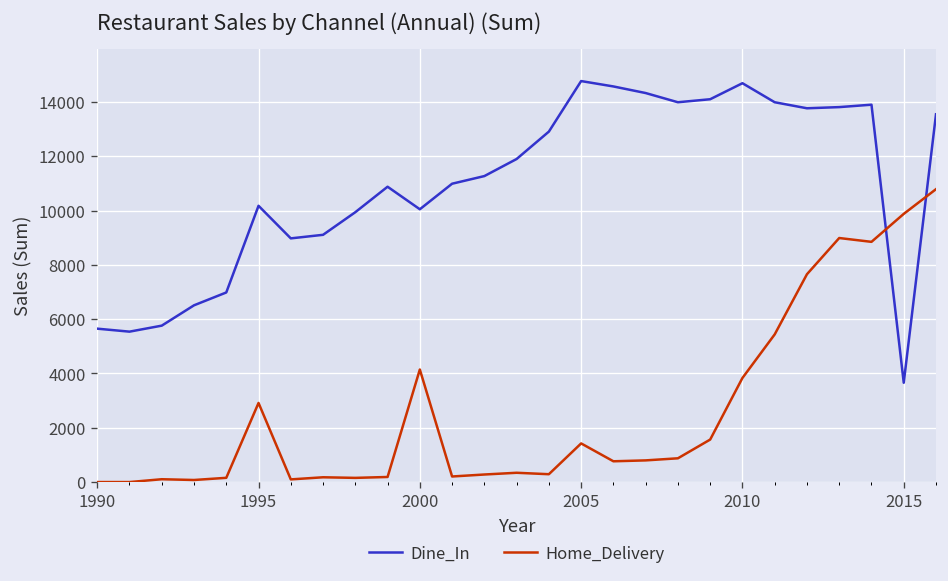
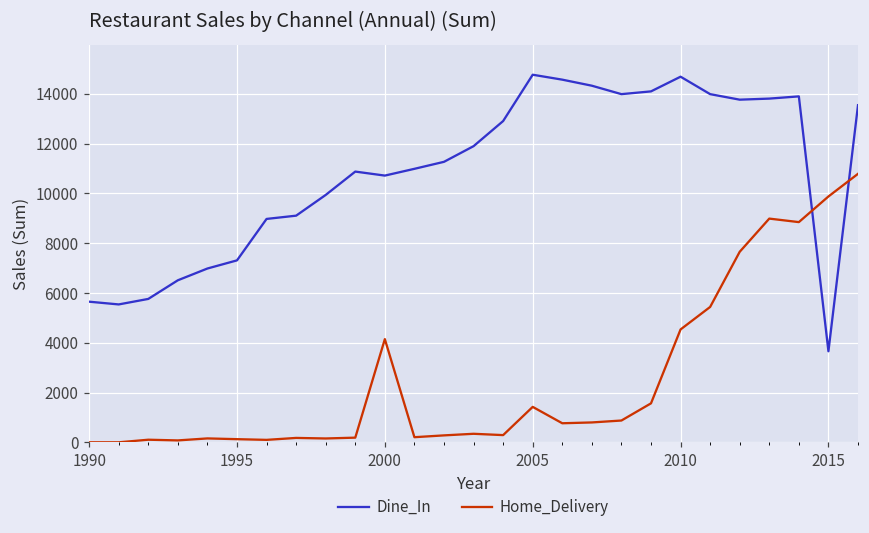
Dine_In, 1995: 10200 -> 7300
Home_Delivery, 1995: 2900 -> 100
Dine_In, 2000: 10000 -> 10700
Home_Delivery, 2010: 3800 -> 4500
